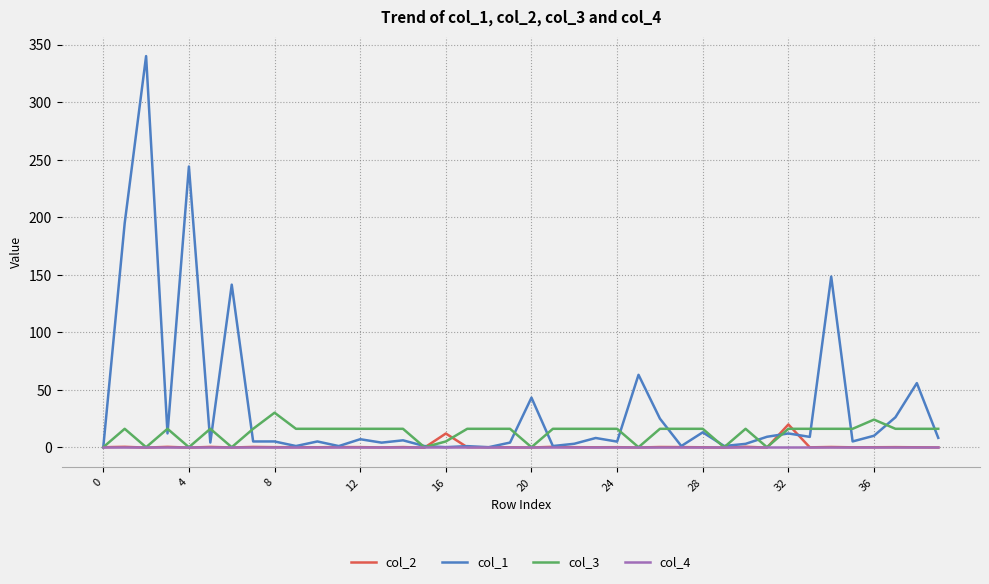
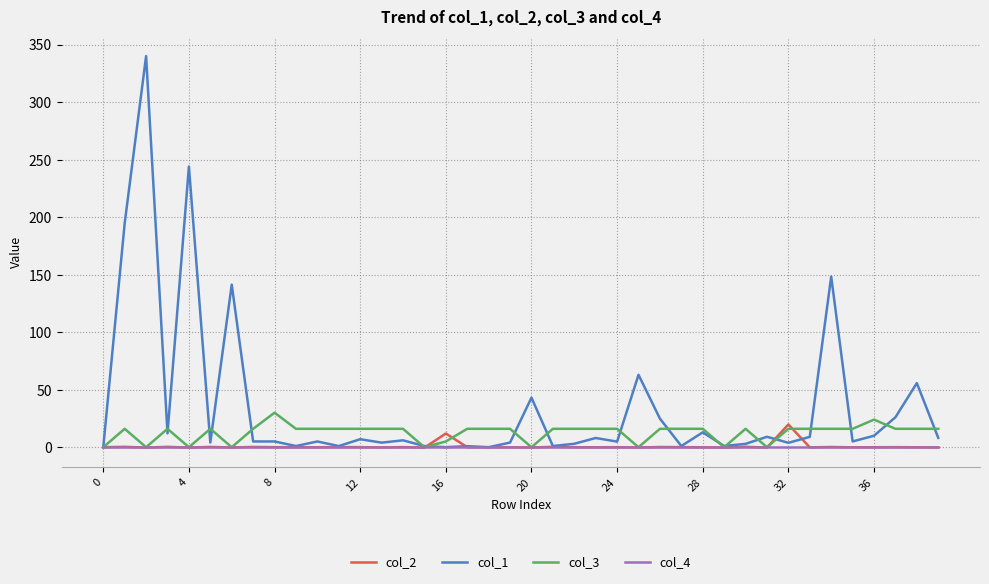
col_1, 32: 12 -> 4
